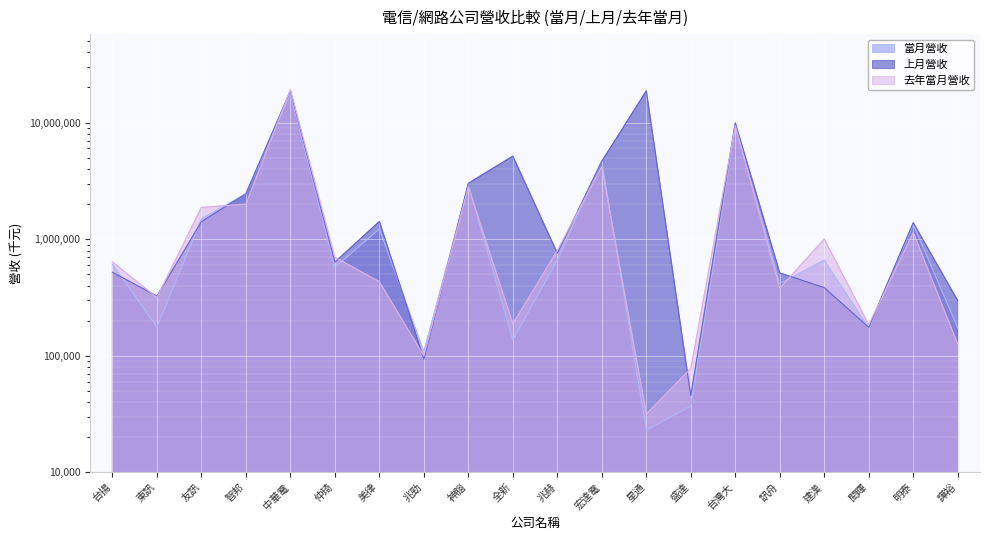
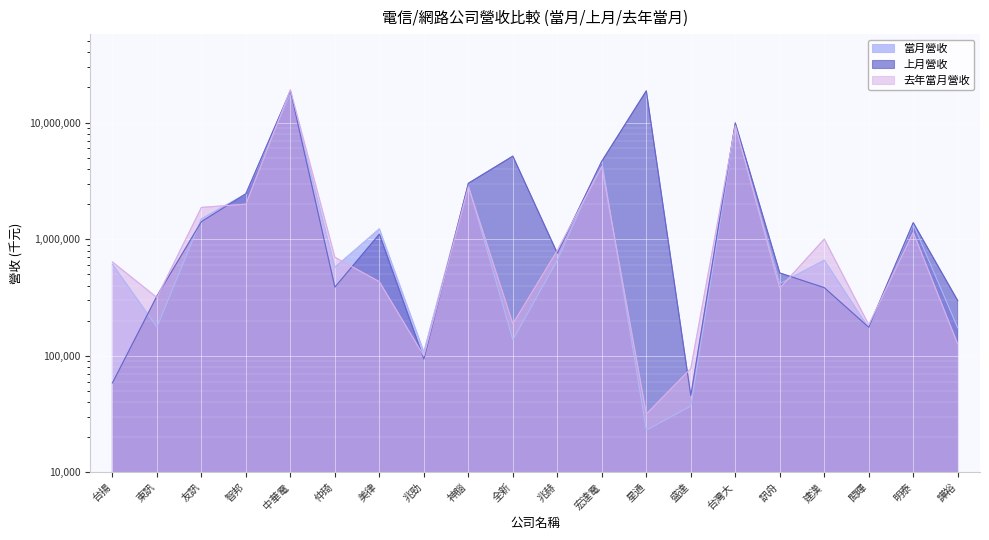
上月營收, 台揚: 500,000 -> 60,000
上月營收, 仲琦: 600,000 -> 390,000
上月營收, 美律: 1,400,000 -> 1,100,000
